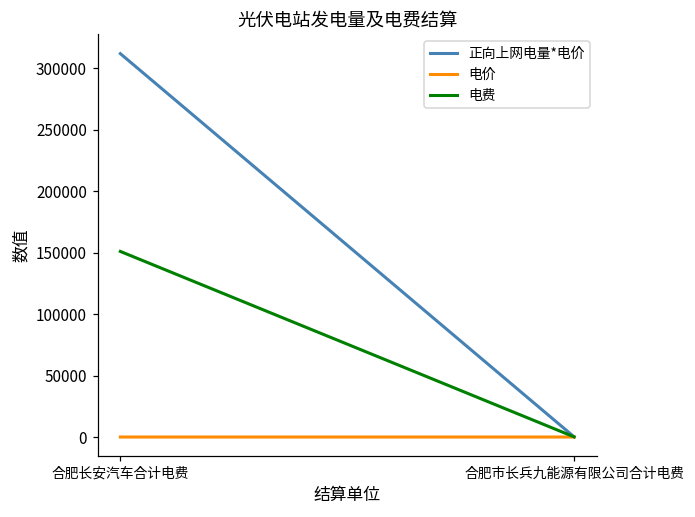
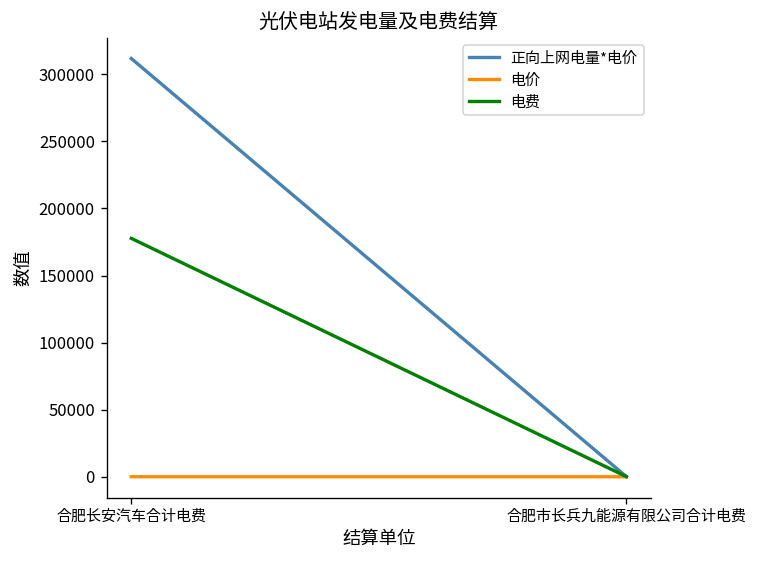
电费, 合肥长安汽车合计电费: 151000 -> 178000
